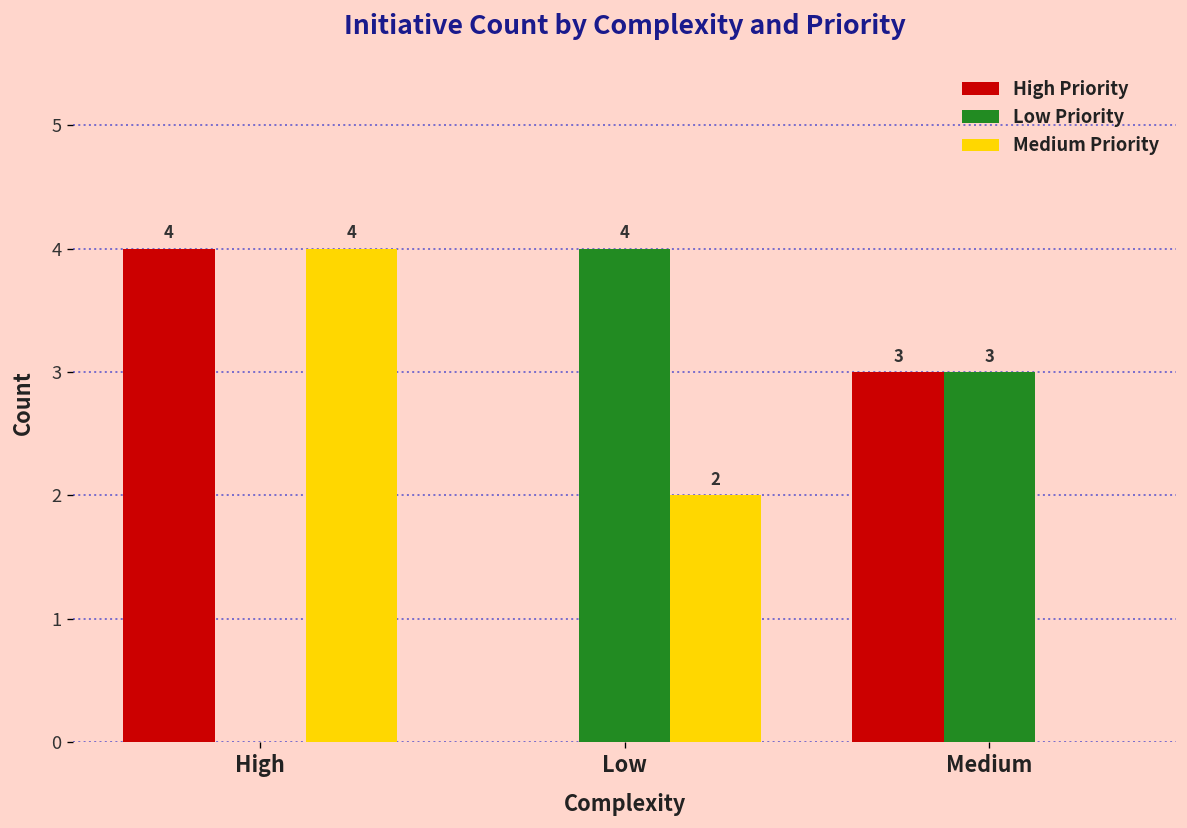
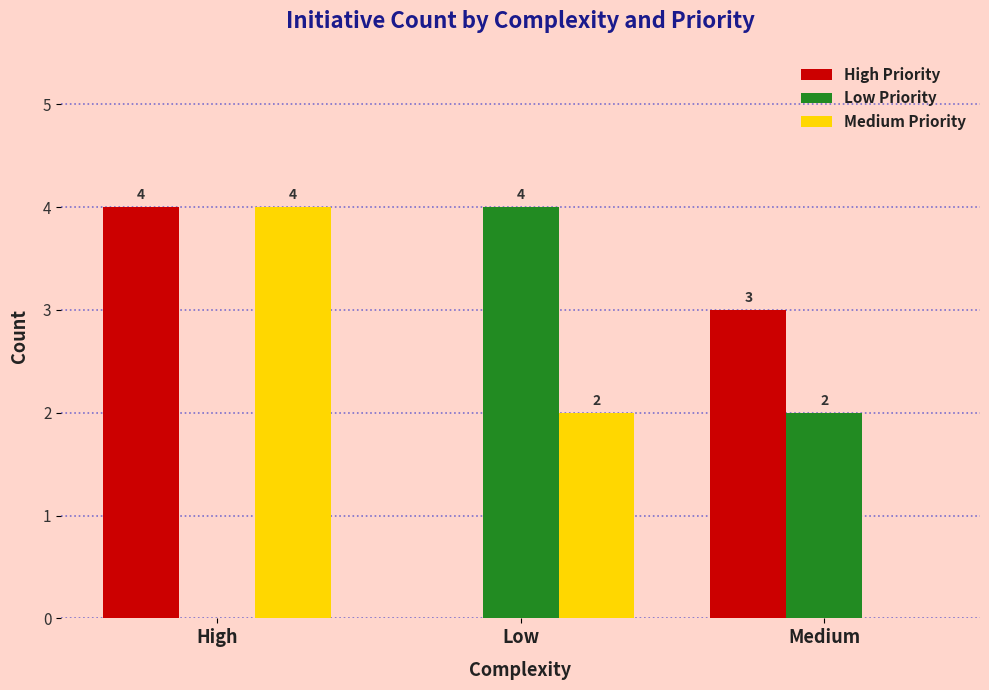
Low Priority, Medium: 3 -> 2
